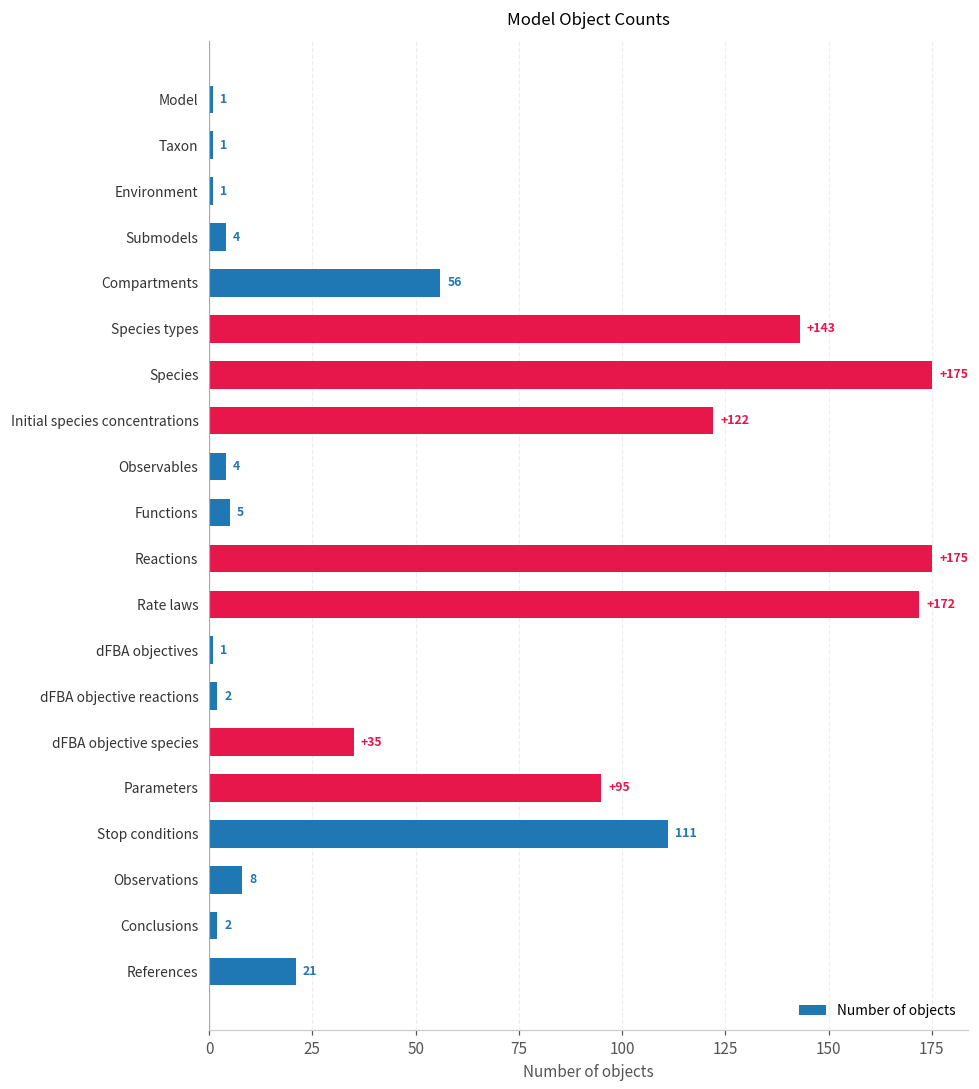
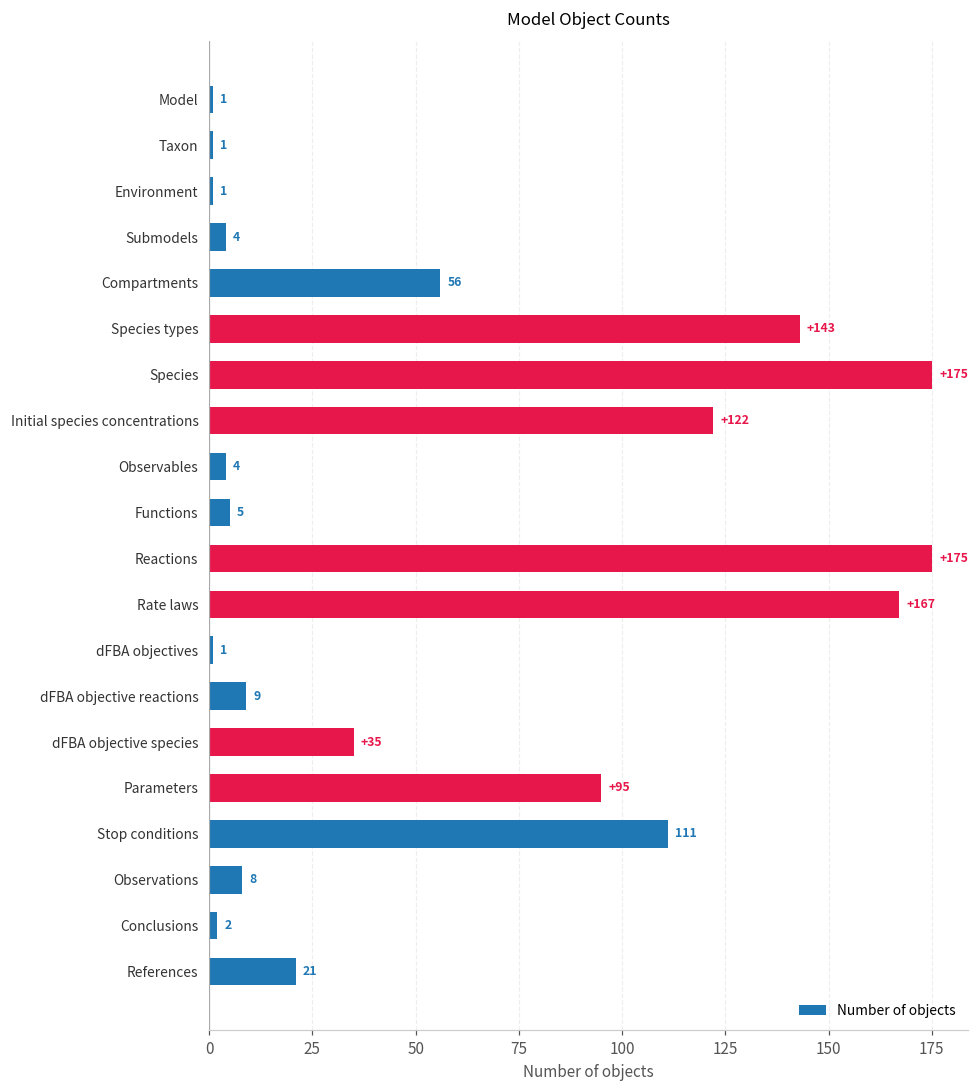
Rate laws: +172 -> +167
dFBA objective reactions: 2 -> 9
